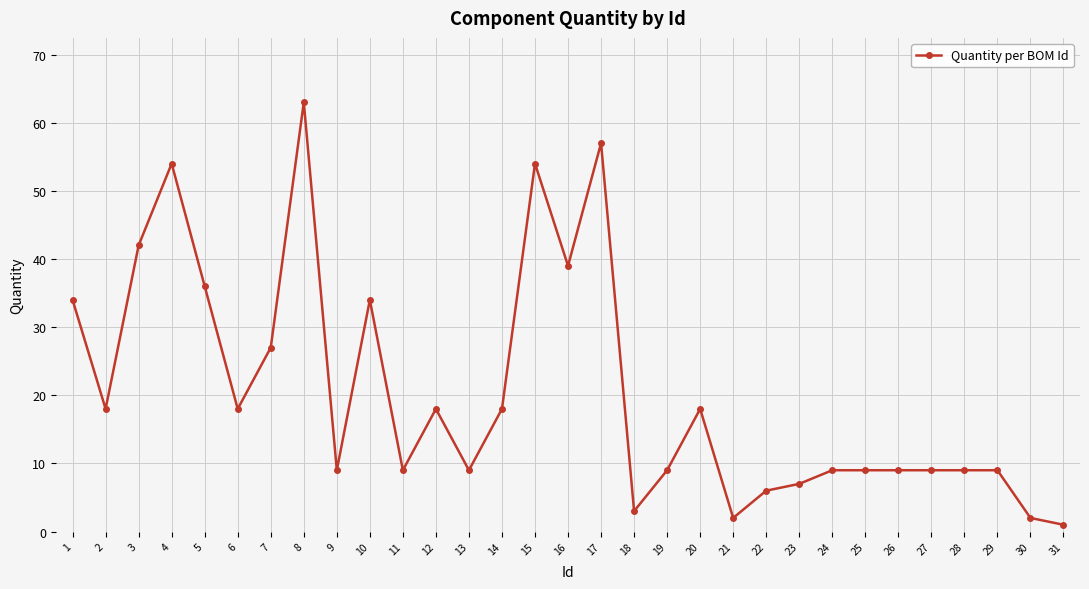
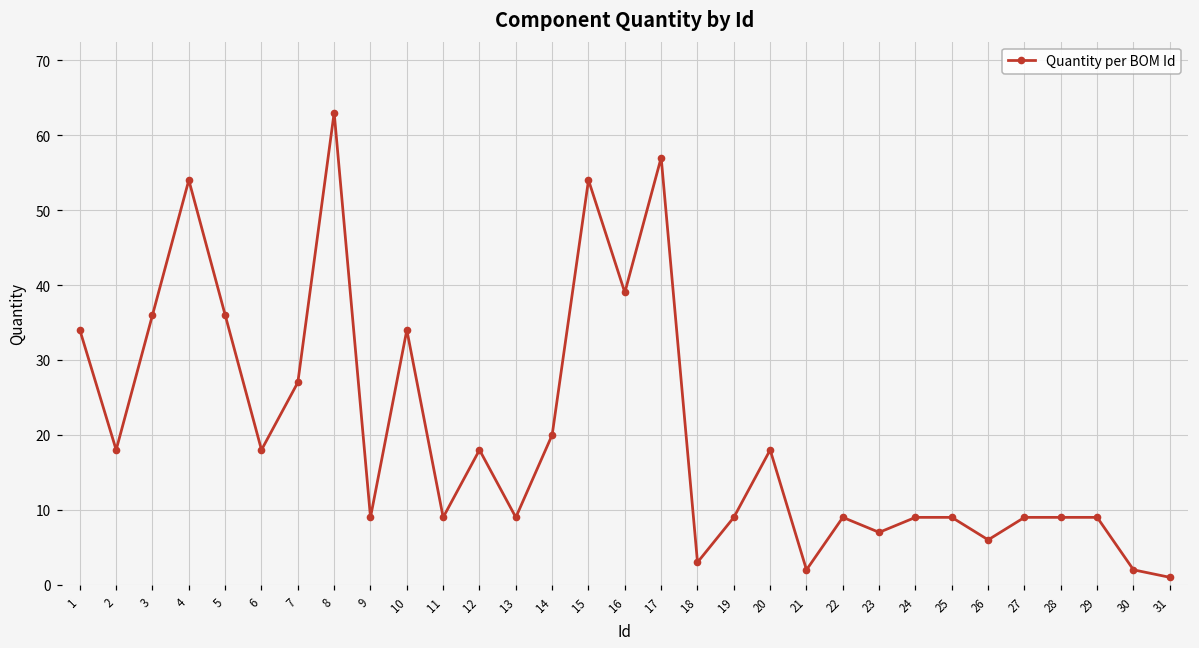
3: 42 -> 36
14: 18 -> 20
22: 6 -> 9
26: 9 -> 6
